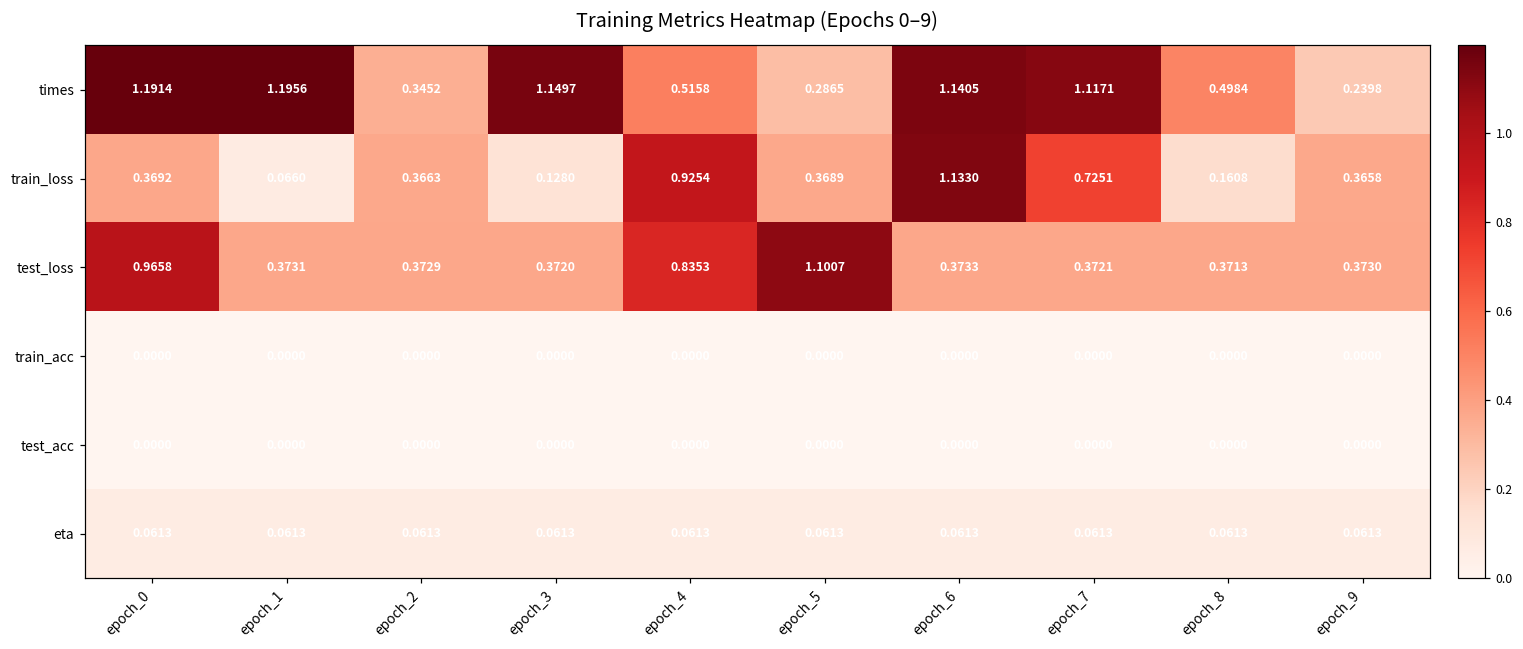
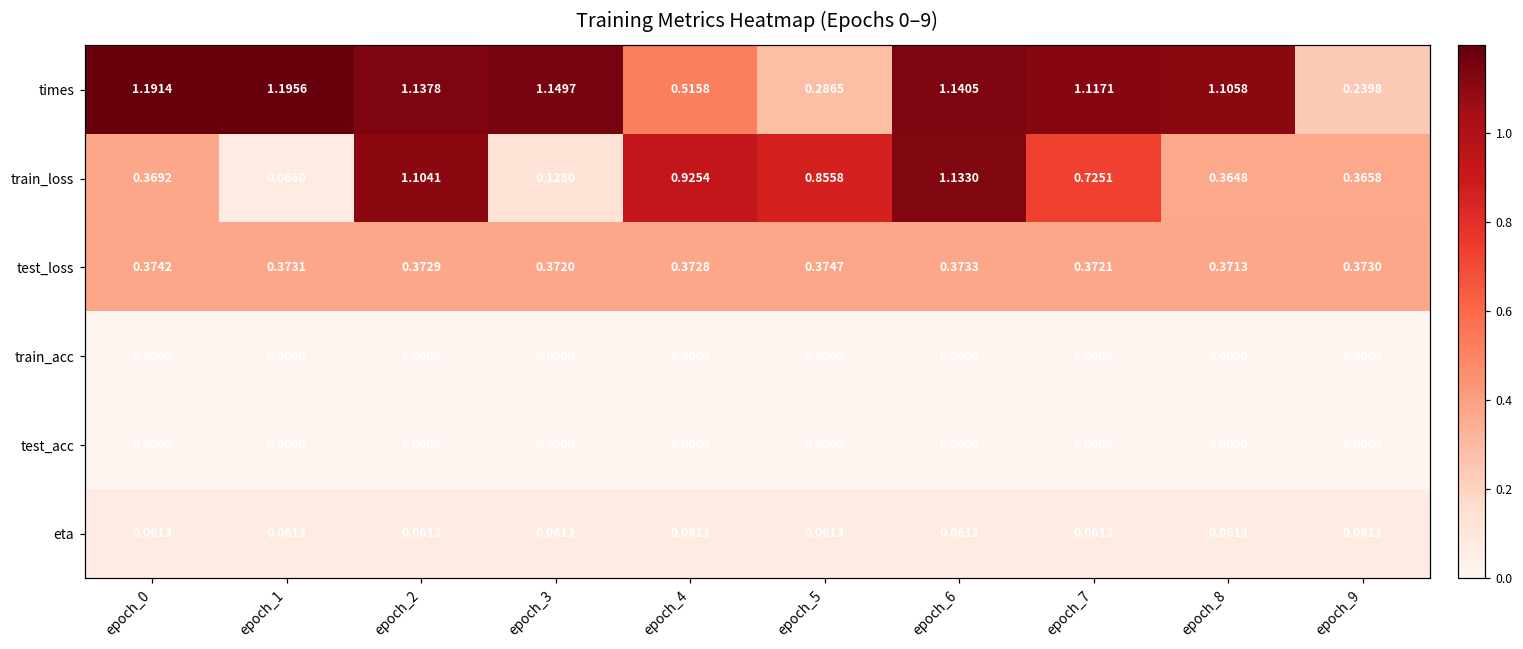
times, epoch_2: 0.3452 -> 1.1378
times, epoch_8: 0.4984 -> 1.1058
train_loss, epoch_2: 0.3663 -> 1.1041
train_loss, epoch_5: 0.3689 -> 0.8558
train_loss, epoch_8: 0.1608 -> 0.3648
test_loss, epoch_0: 0.9658 -> 0.3742
test_loss, epoch_4: 0.8353 -> 0.3728
test_loss, epoch_5: 1.1007 -> 0.3747
